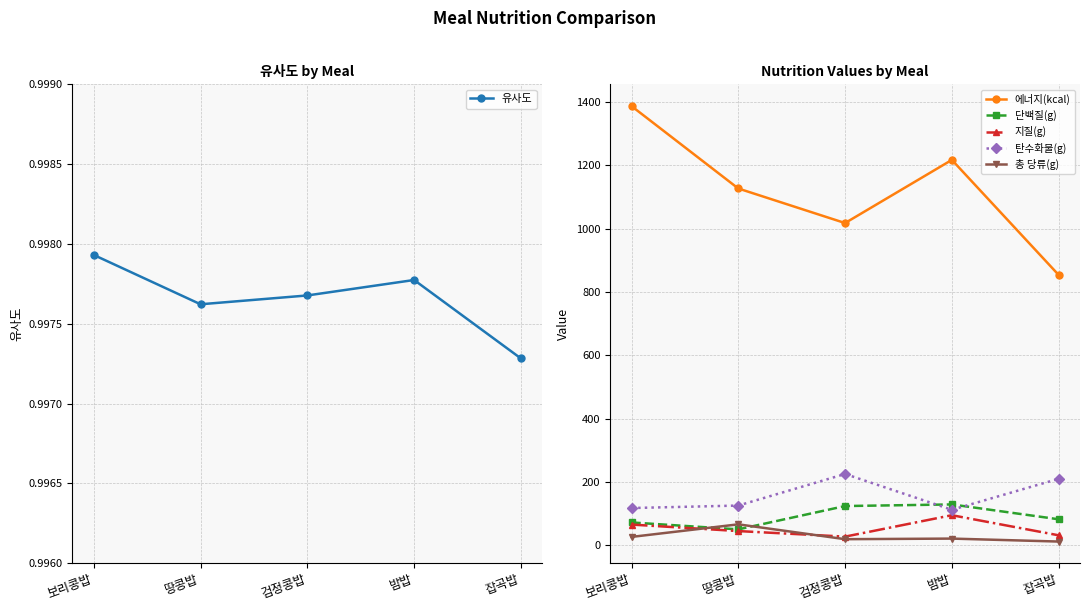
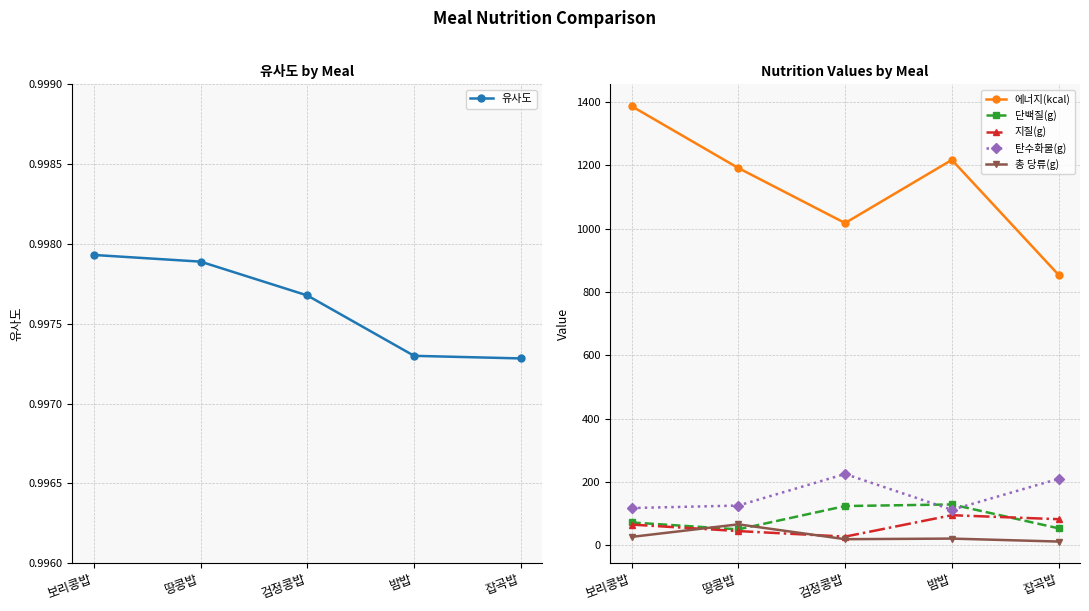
유사도 by Meal, 땅콩밥: 0.99762 -> 0.99789
유사도 by Meal, 밤밥: 0.99777 -> 0.99730
Nutrition Values by Meal, 에너지(kcal), 땅콩밥: 1130 -> 1190
Nutrition Values by Meal, 단백질(g), 잡곡밥: 80 -> 50
Nutrition Values by Meal, 지질(g), 잡곡밥: 30 -> 80
